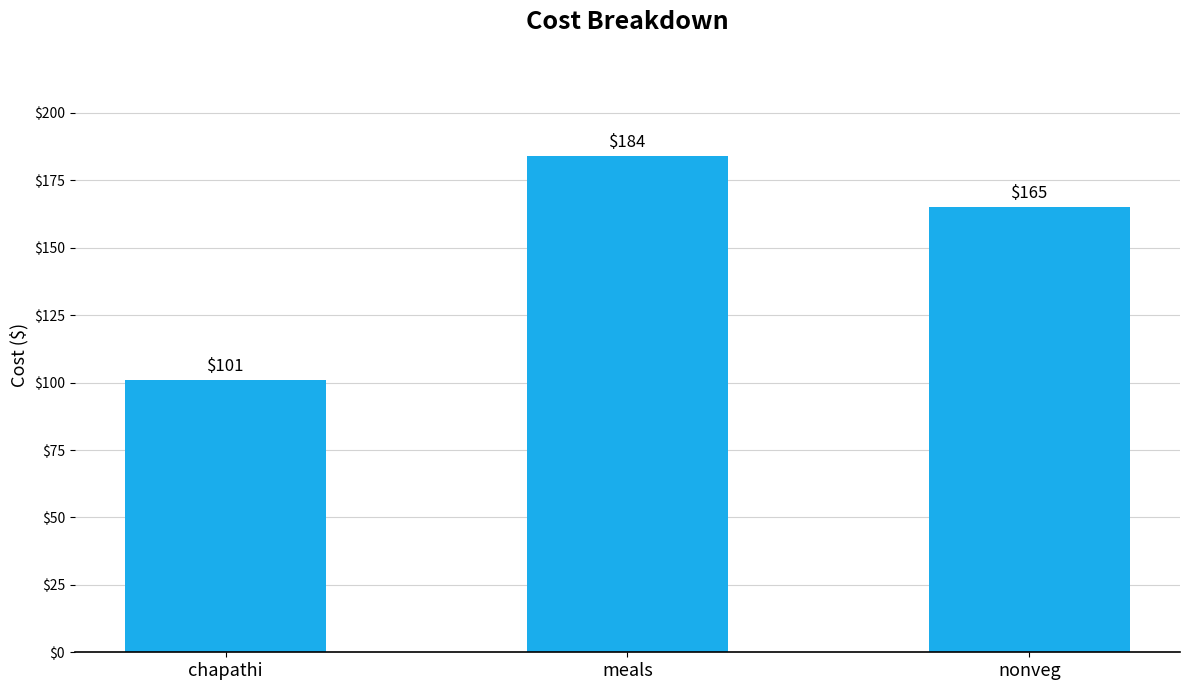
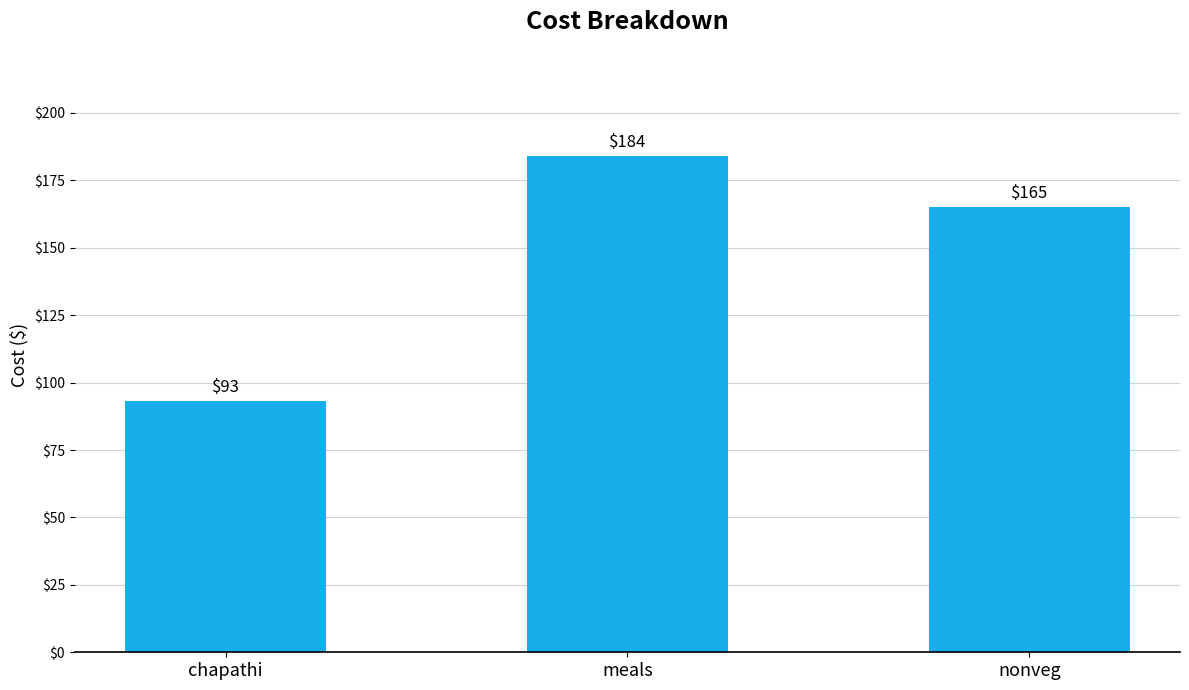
chapathi: $101 -> $93
